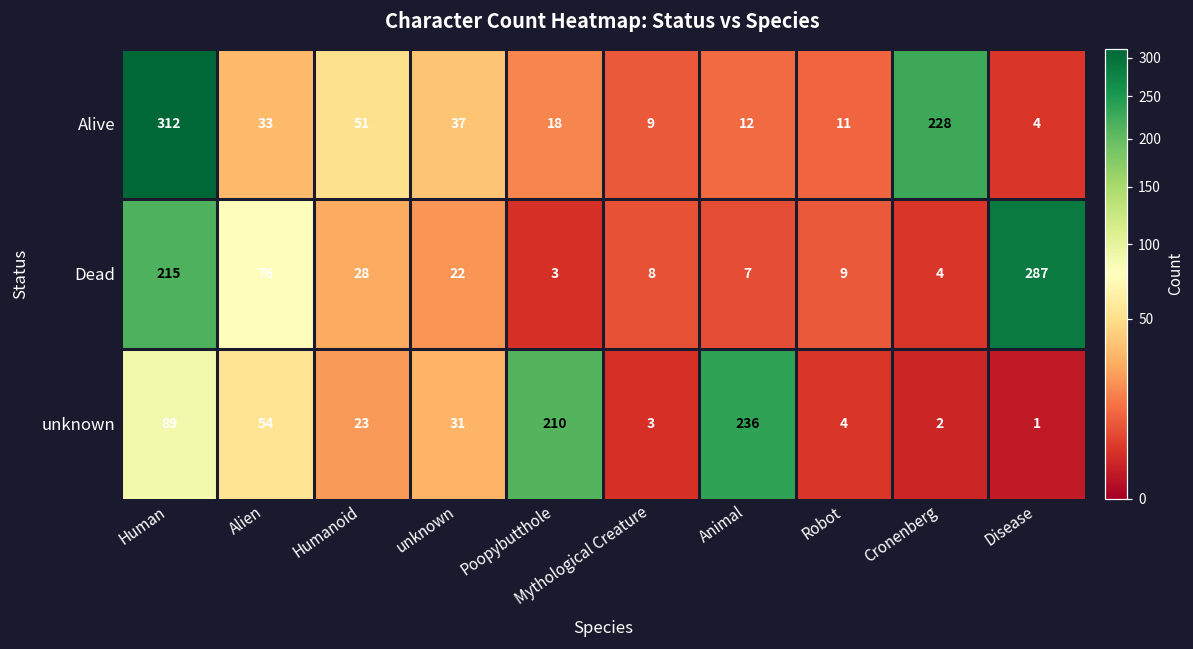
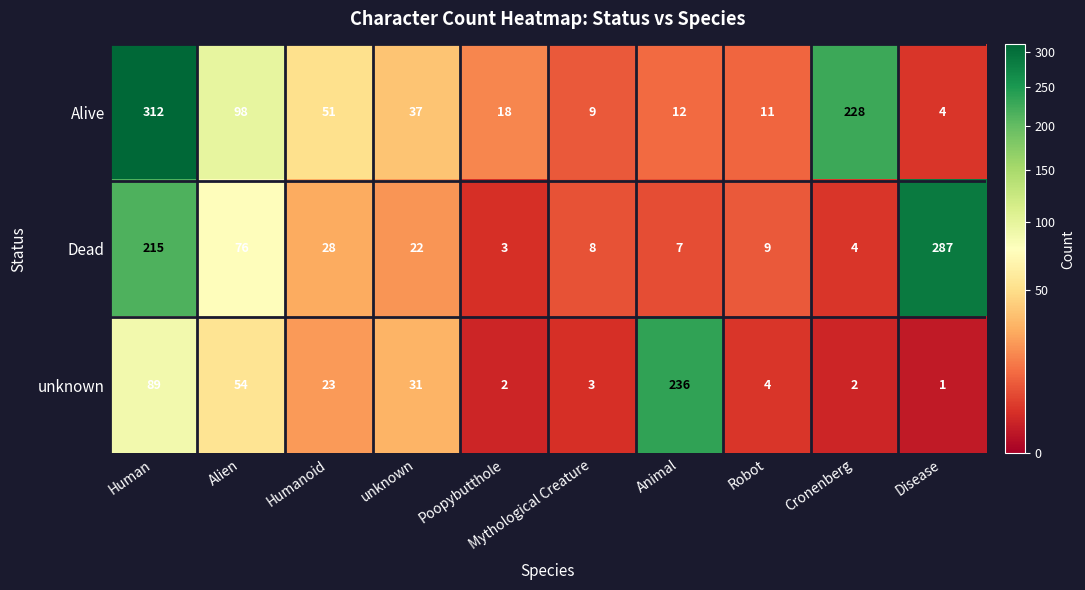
Alive, Alien: 33 -> 98
unknown, Poopybutthole: 210 -> 2
